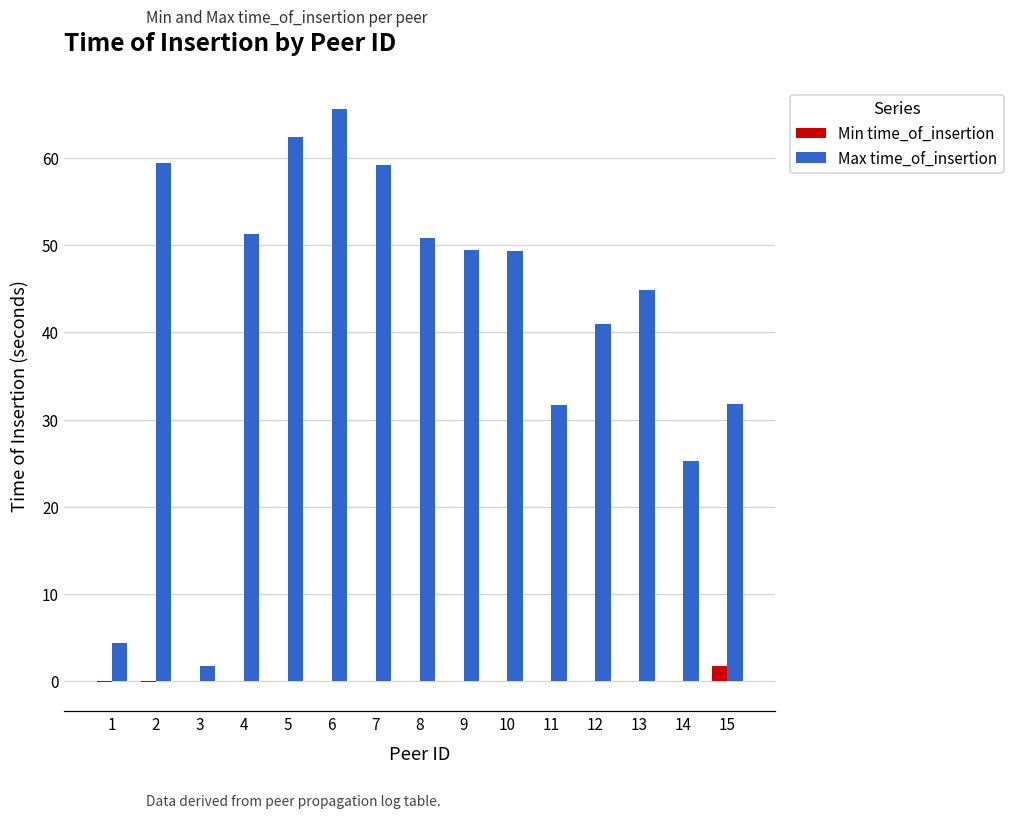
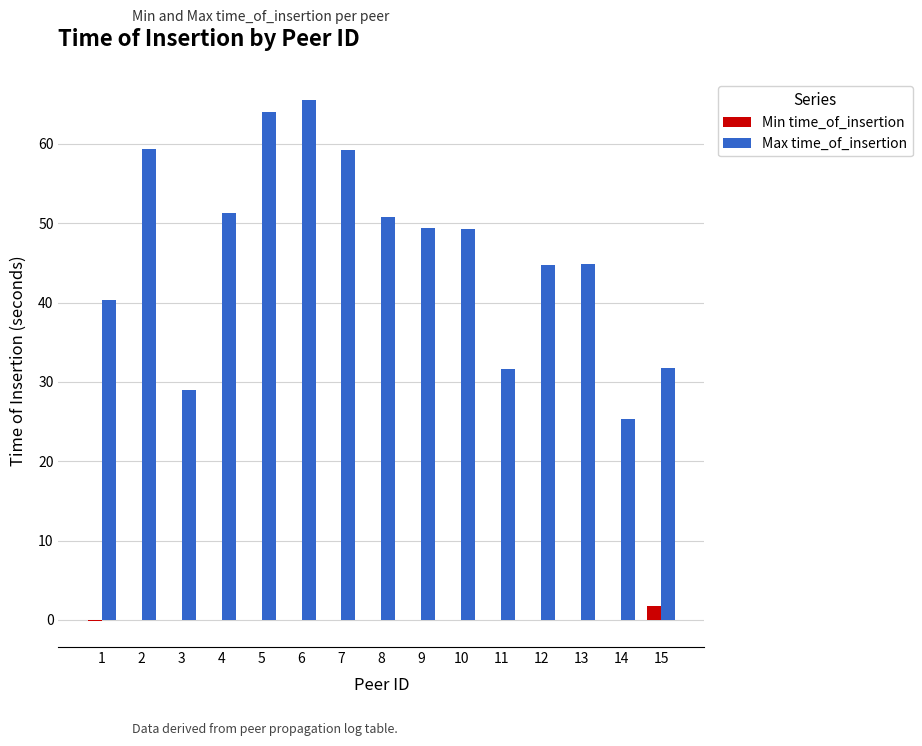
Max time_of_insertion, 1: 4 -> 40
Max time_of_insertion, 3: 2 -> 29
Max time_of_insertion, 5: 62 -> 64
Max time_of_insertion, 12: 41 -> 45
